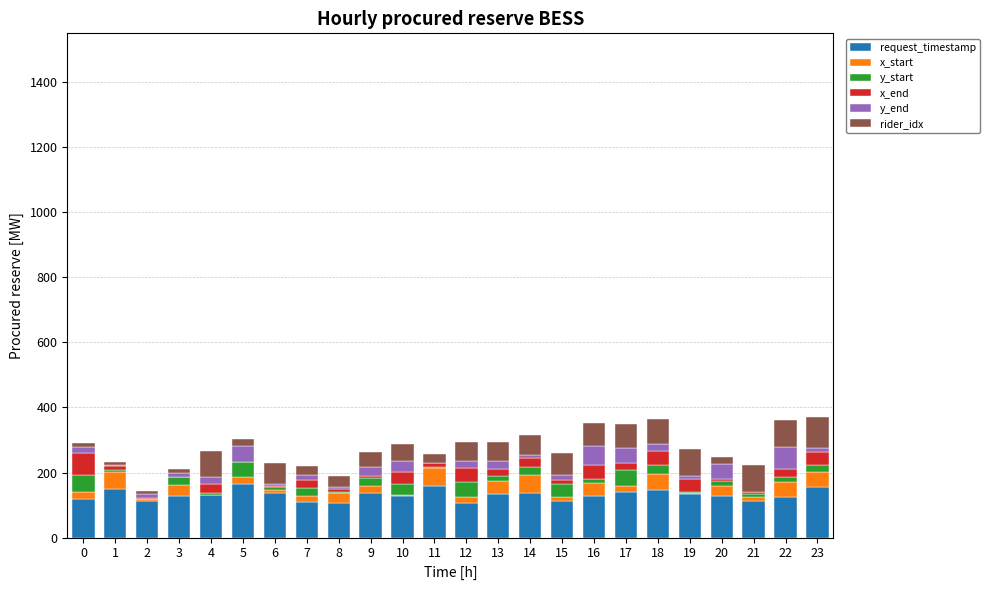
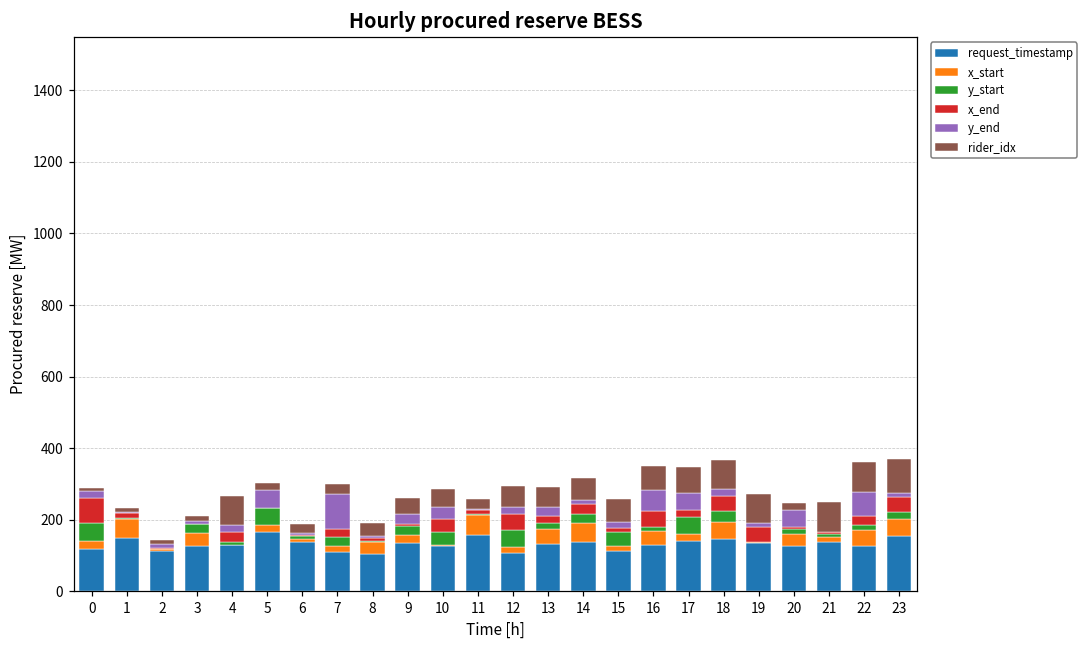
rider_idx, 6: 70 -> 20
y_end, 7: 20 -> 100
request_timestamp, 21: 110 -> 140
